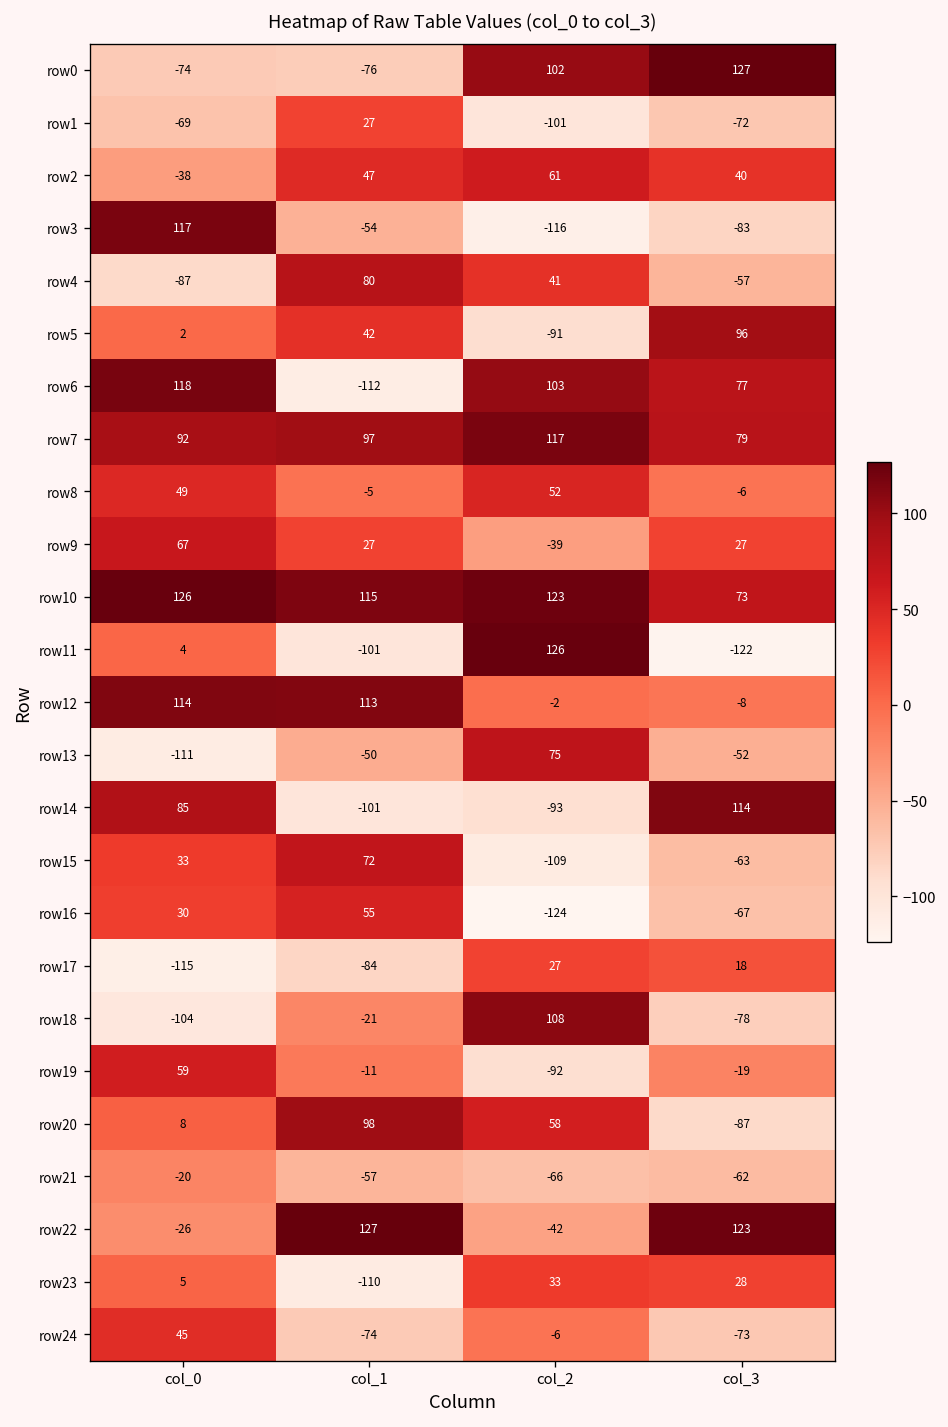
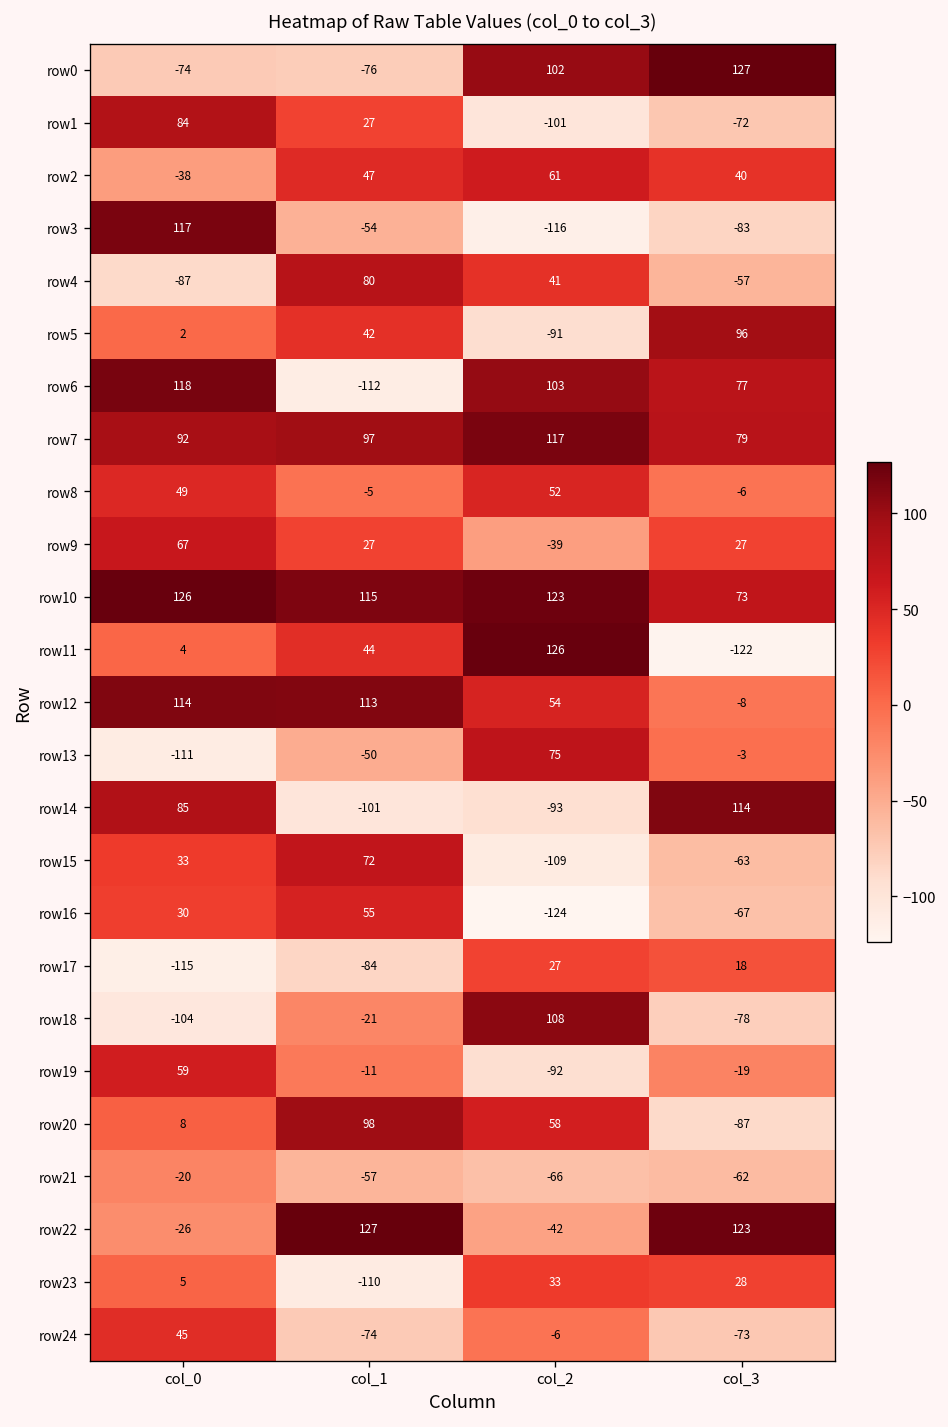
row1, col_0: -69 -> 84
row11, col_1: -101 -> 44
row12, col_2: -2 -> 54
row13, col_3: -52 -> -3
